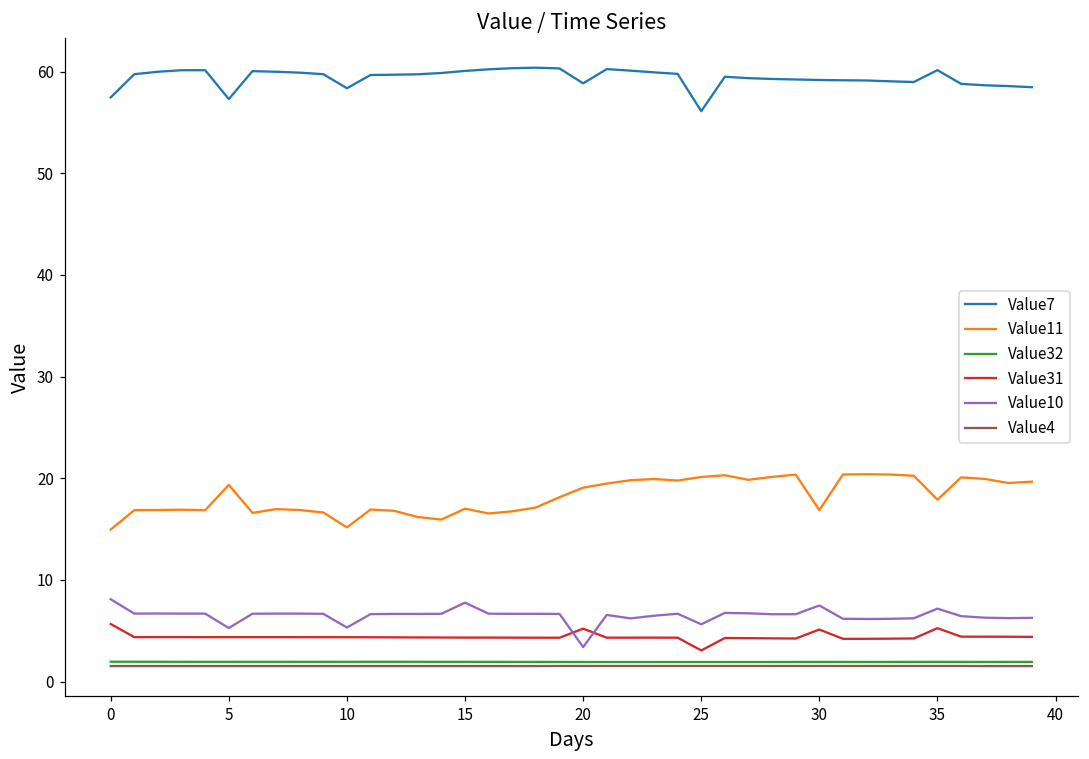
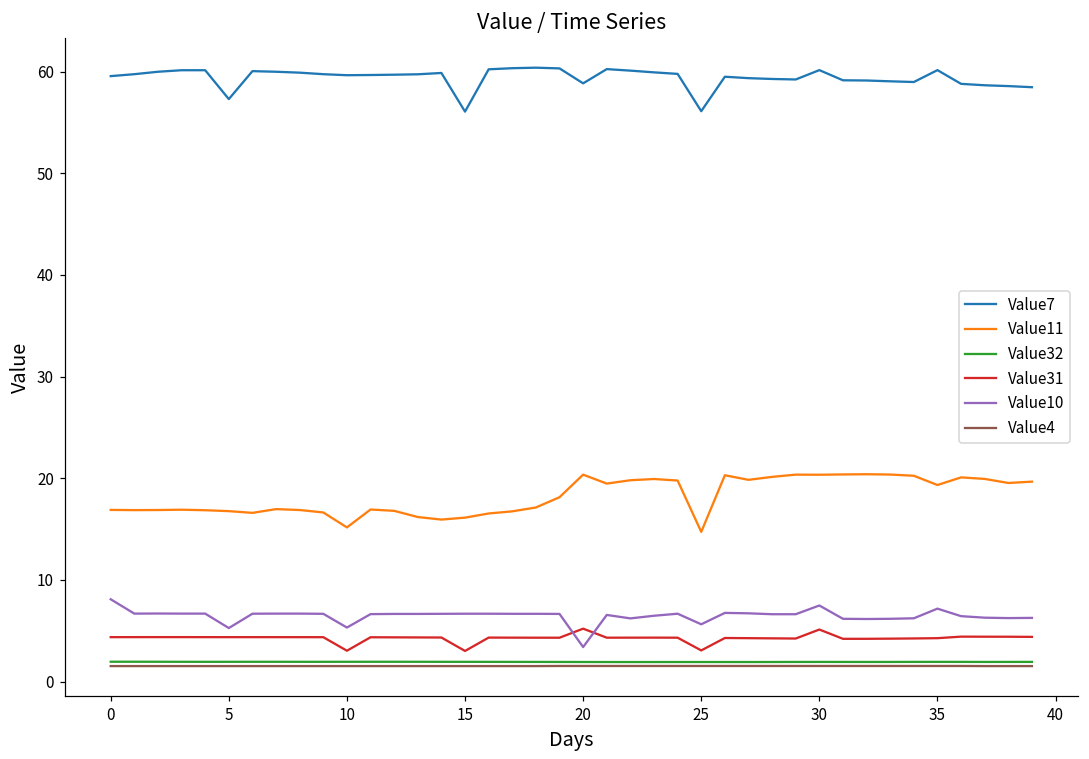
Value7, 0: 57 -> 60
Value11, 0: 15 -> 17
Value31, 0: 6 -> 4
Value11, 5: 19 -> 17
Value7, 10: 58 -> 60
Value31, 10: 4 -> 3
Value7, 15: 60 -> 56
Value11, 15: 17 -> 16
Value31, 15: 4 -> 3
Value10, 15: 8 -> 7
Value11, 20: 19 -> 20
Value11, 25: 20 -> 15
Value7, 30: 59 -> 60
Value11, 30: 17 -> 20
Value11, 35: 18 -> 19
Value31, 35: 5 -> 4
